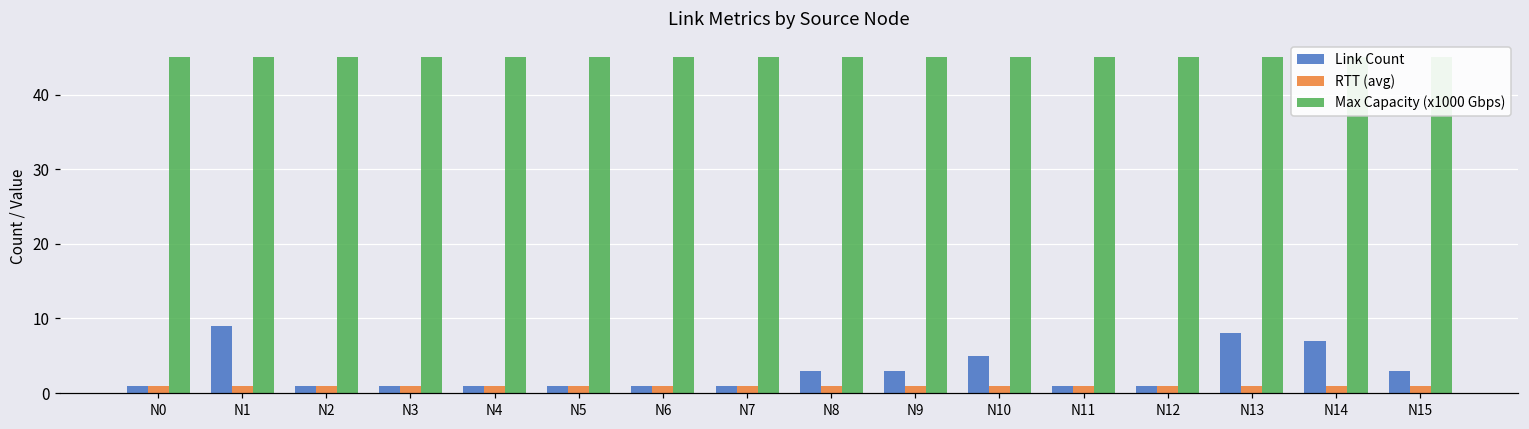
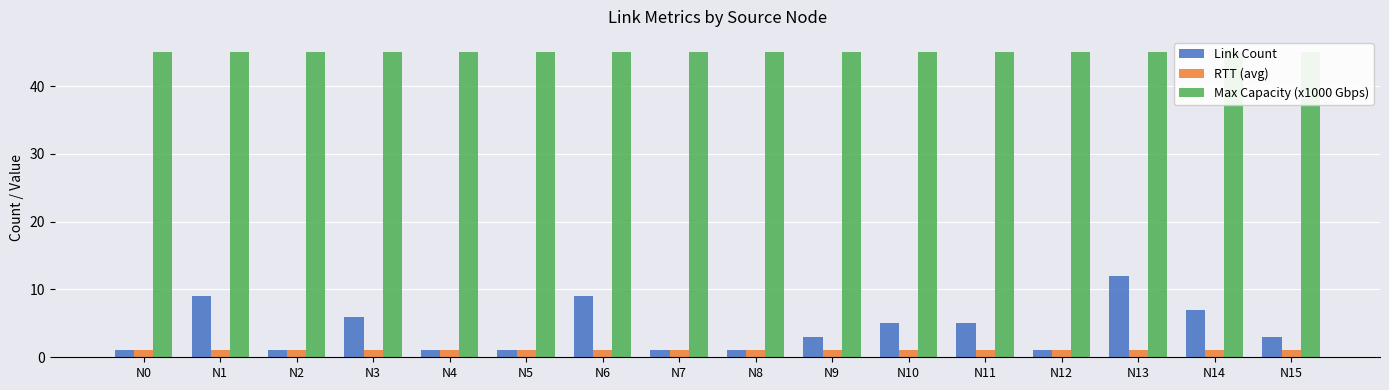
Link Count, N3: 1 -> 6
Link Count, N6: 1 -> 9
Link Count, N8: 3 -> 1
Link Count, N11: 1 -> 5
Link Count, N13: 8 -> 12
